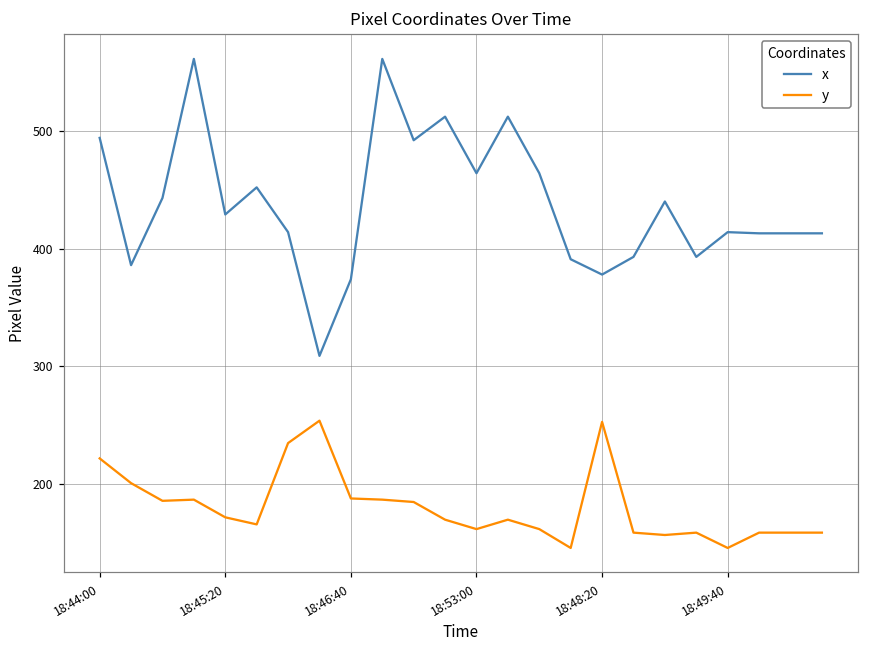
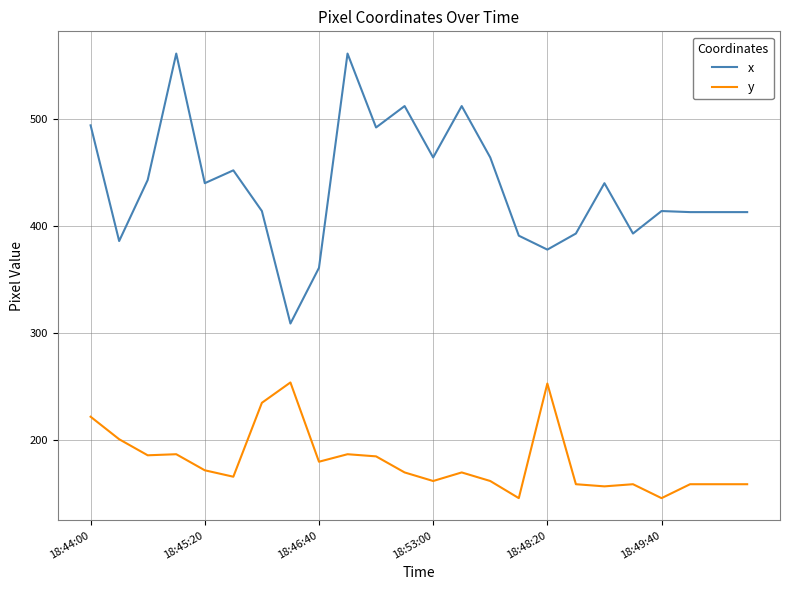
x, 18:45:20: 429 -> 440
x, 18:46:40: 374 -> 361
y, 18:46:40: 188 -> 180
